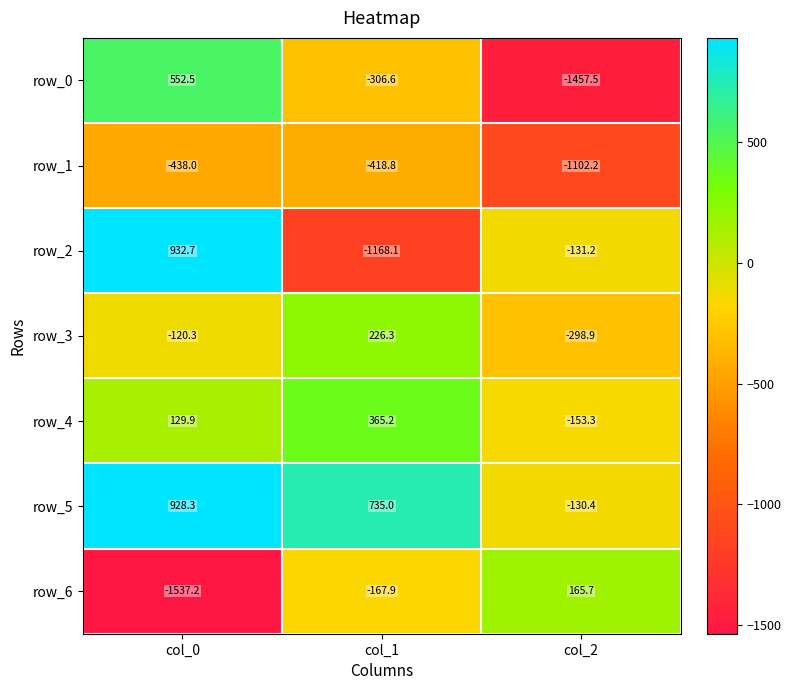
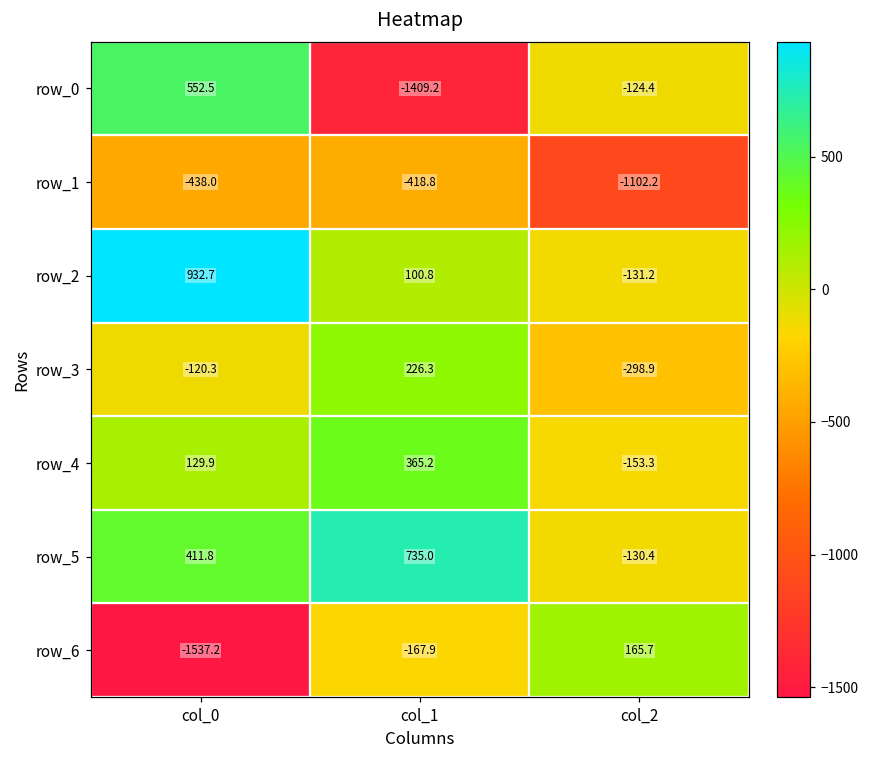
row_0, col_1: -306.6 -> -1409.2
row_0, col_2: -1457.5 -> -124.4
row_2, col_1: -1168.1 -> 100.8
row_5, col_0: 928.3 -> 411.8
